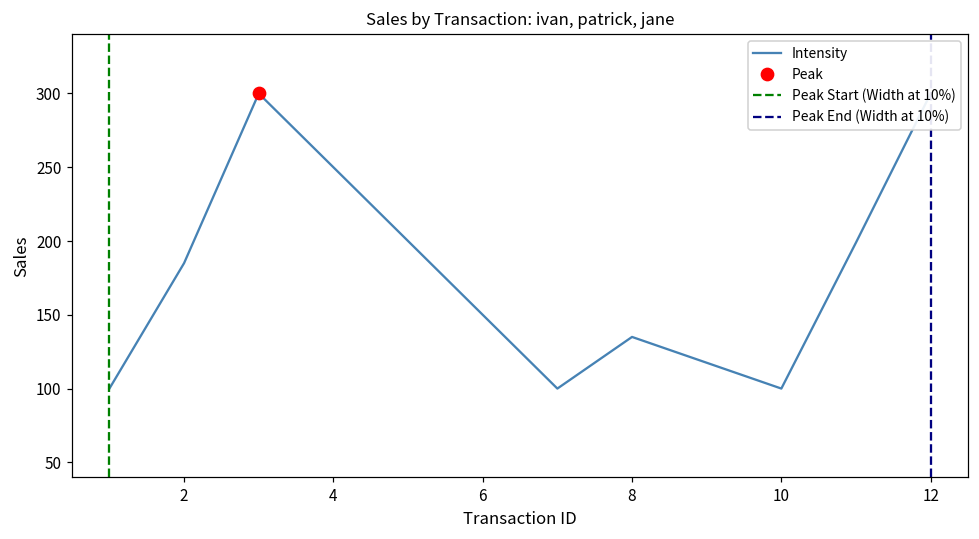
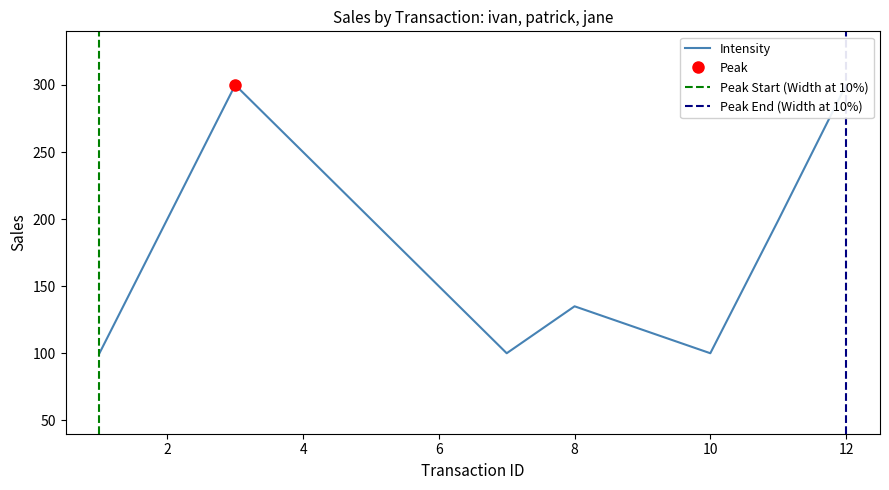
Intensity, 2: 185 -> 200
